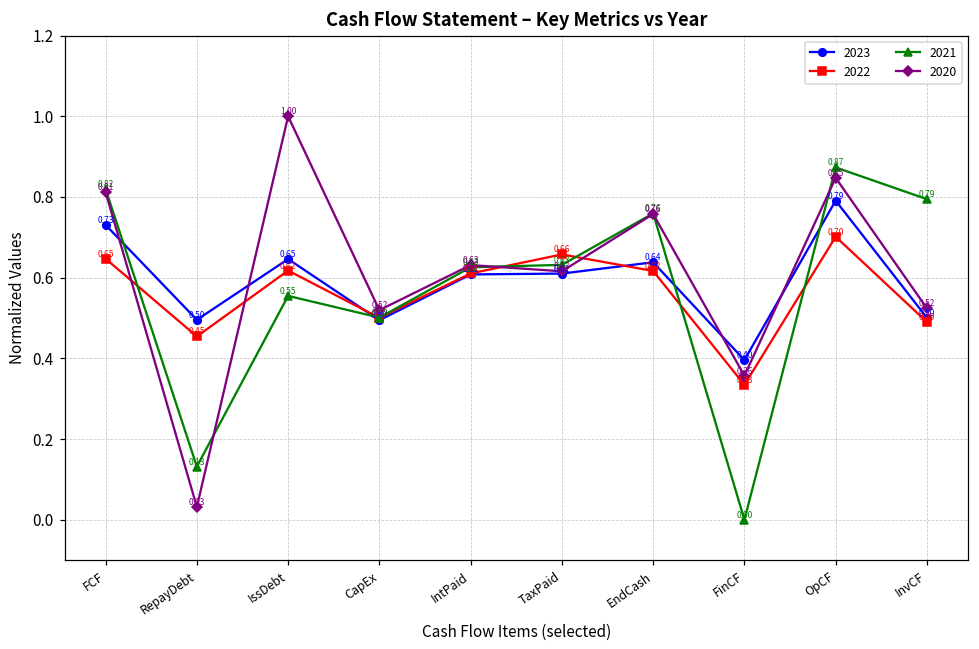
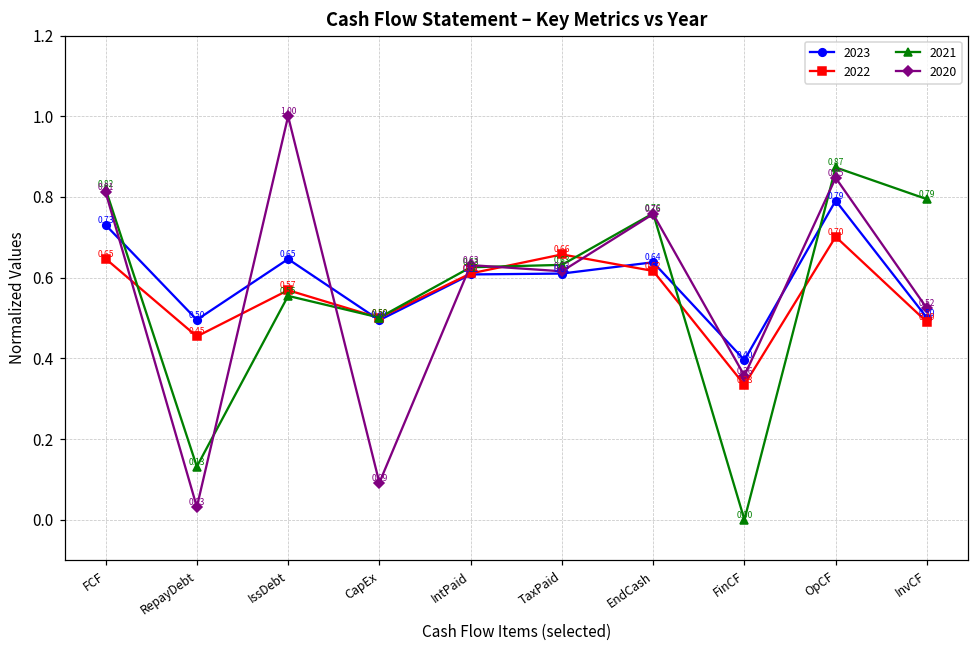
2022, IssDebt: 0.62 -> 0.57
2020, CapEx: 0.52 -> 0.09
